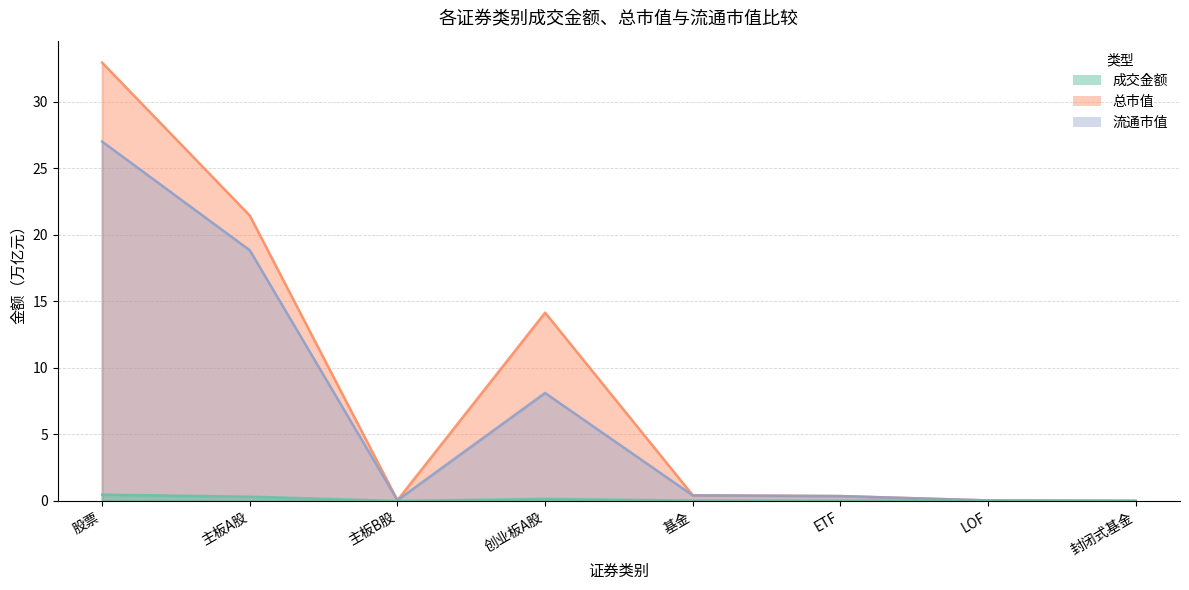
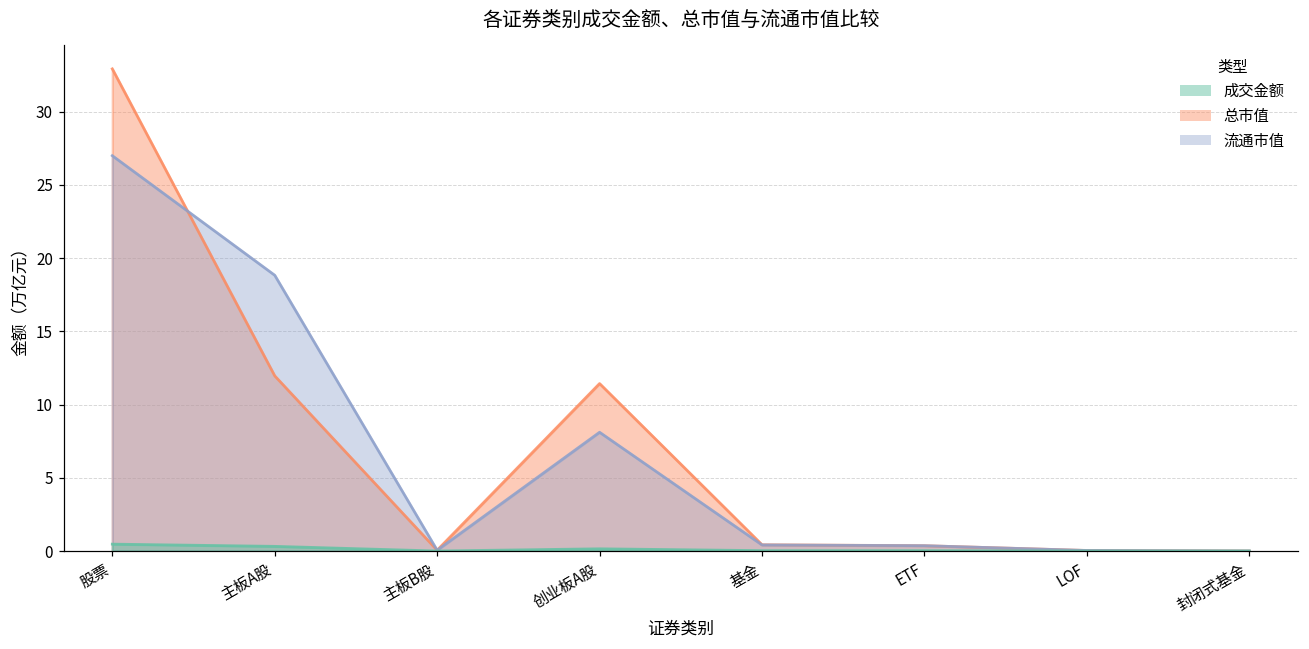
总市值, 主板A股: 21.4 -> 12.0
总市值, 创业板A股: 14.1 -> 11.4
